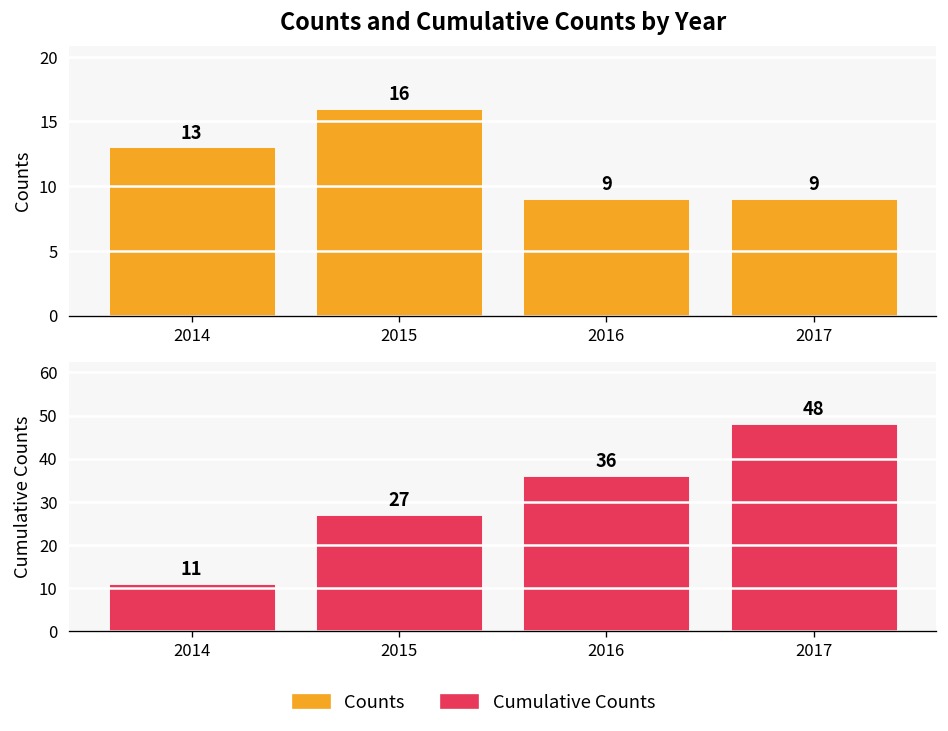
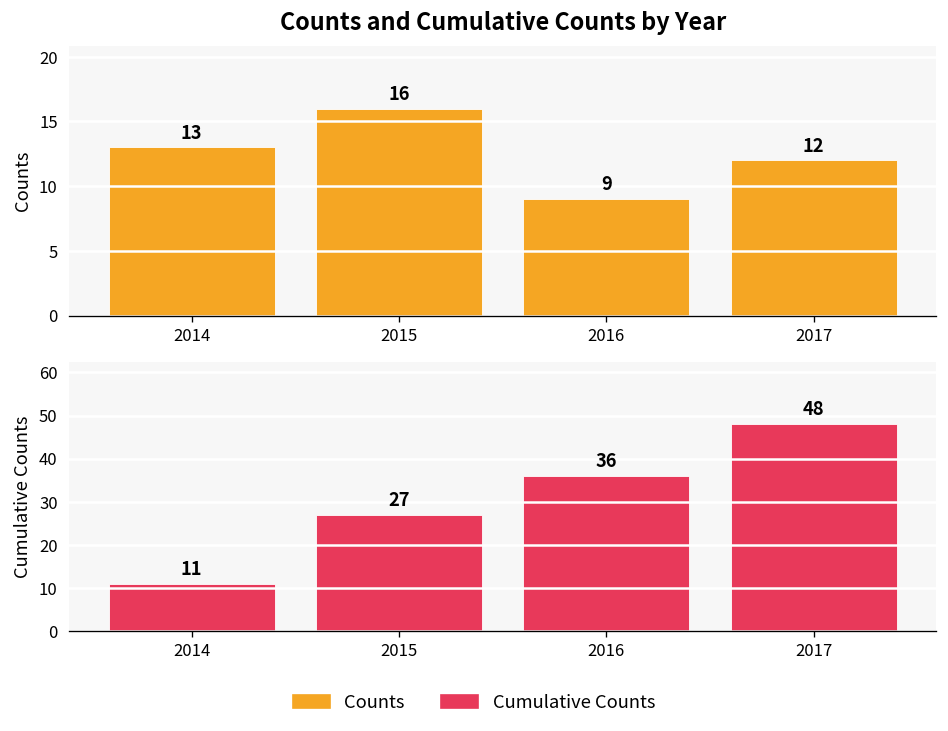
Counts and Cumulative Counts by Year, 2017: 9 -> 12
